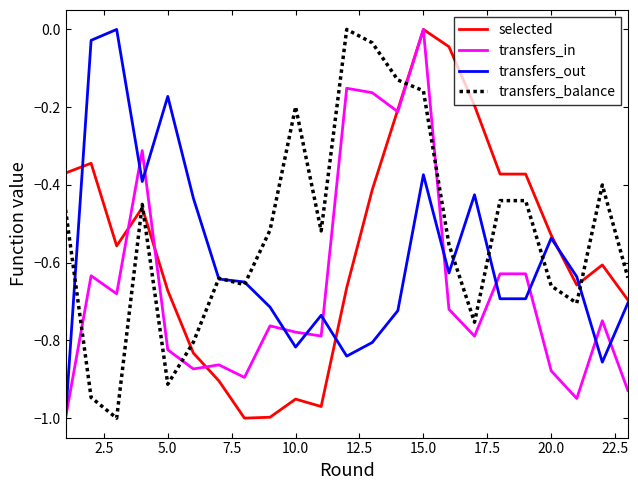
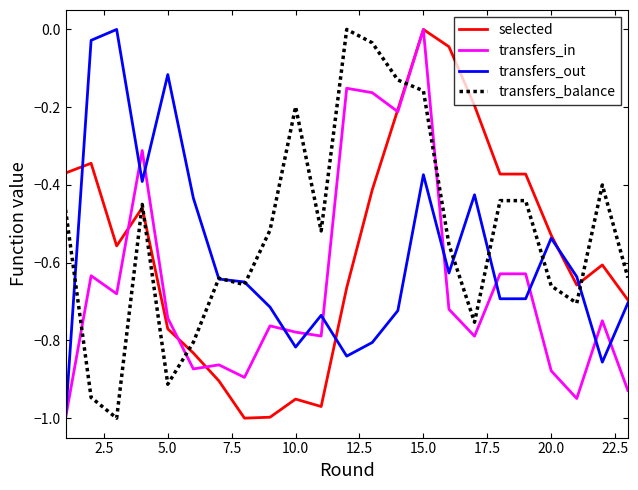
selected, 5.0: -0.67 -> -0.77
transfers_in, 5.0: -0.82 -> -0.74
transfers_out, 5.0: -0.17 -> -0.12
